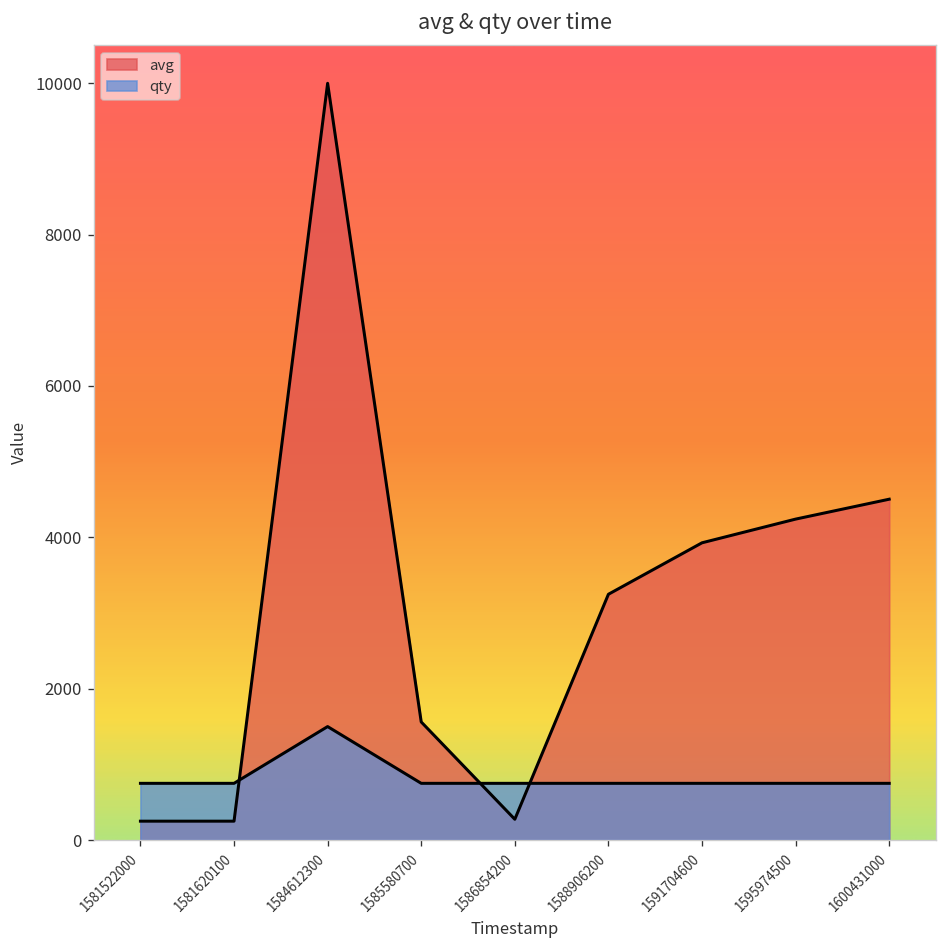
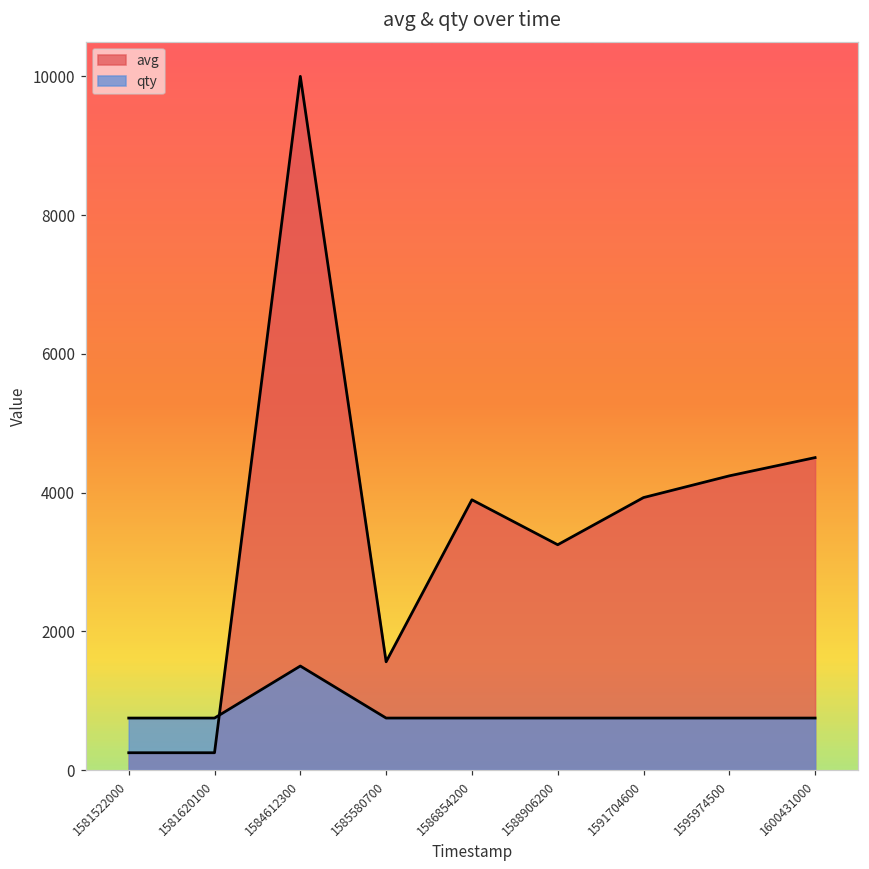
avg, 1586854200: 300 -> 3900
